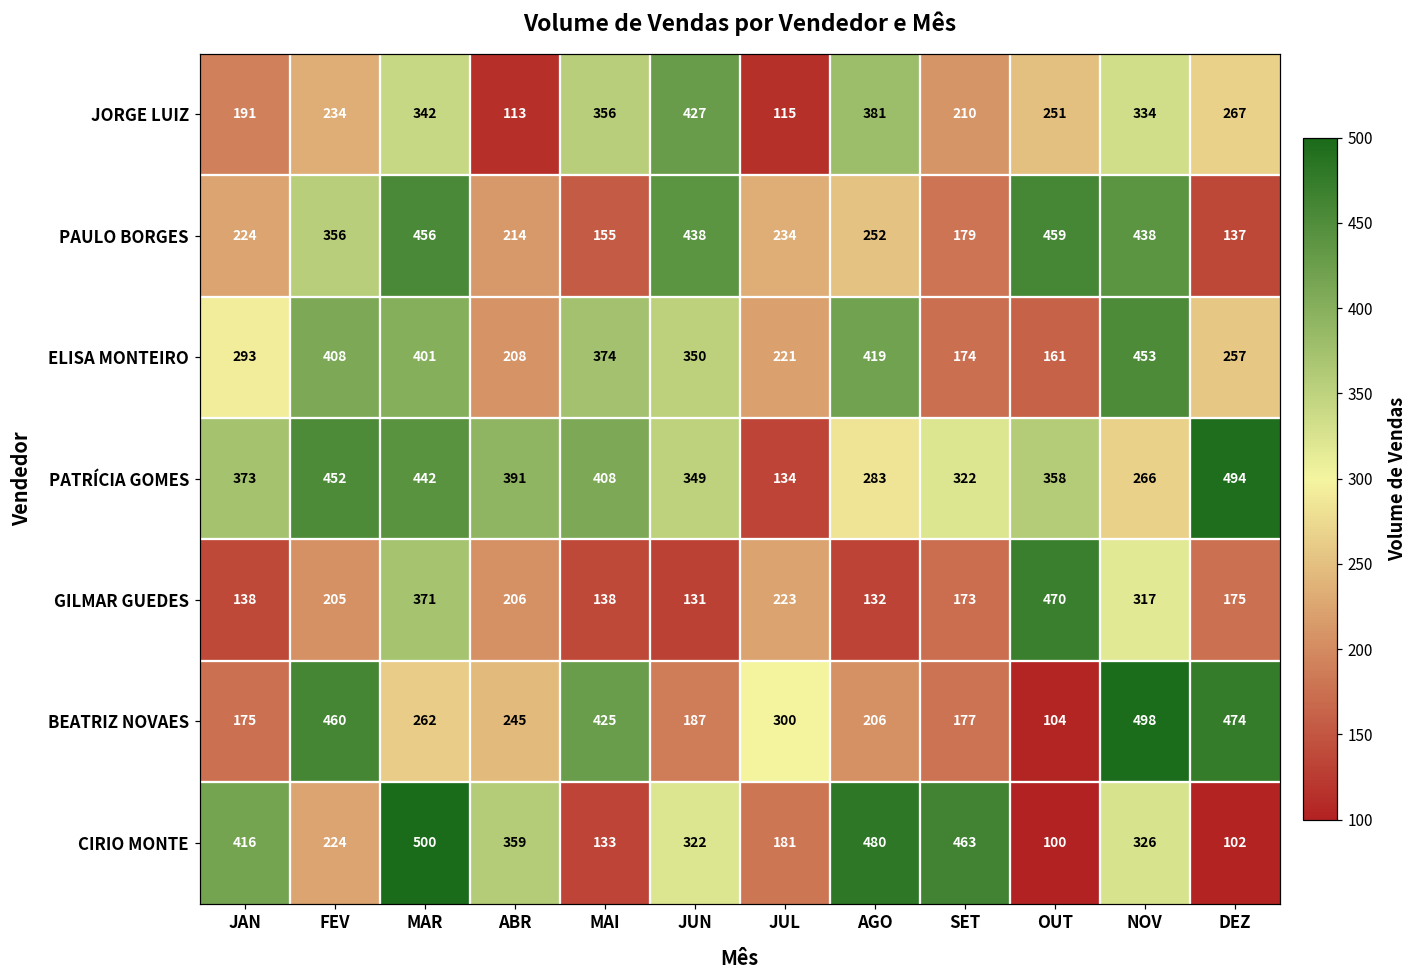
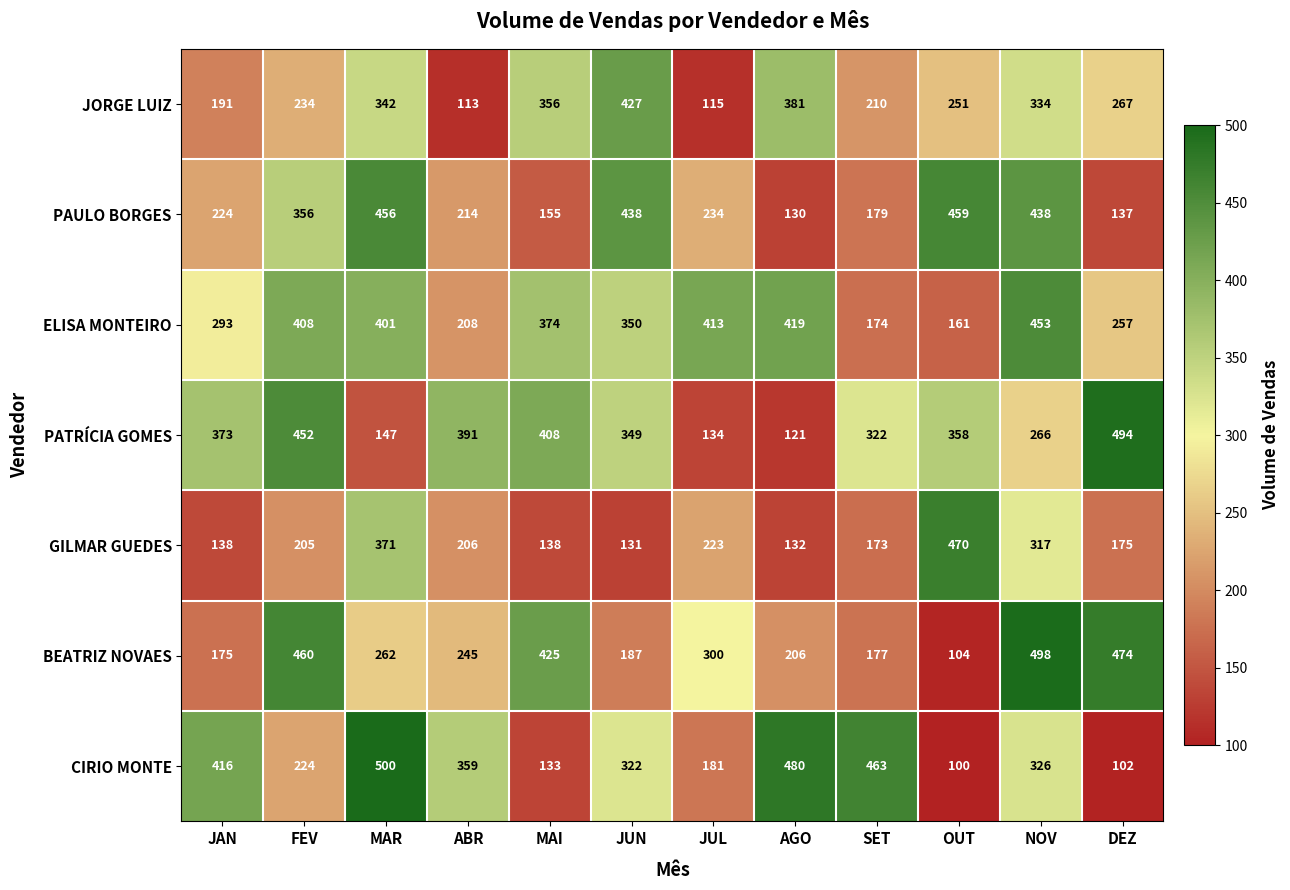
PAULO BORGES, AGO: 252 -> 130
ELISA MONTEIRO, JUL: 221 -> 413
PATRÍCIA GOMES, MAR: 442 -> 147
PATRÍCIA GOMES, AGO: 283 -> 121
